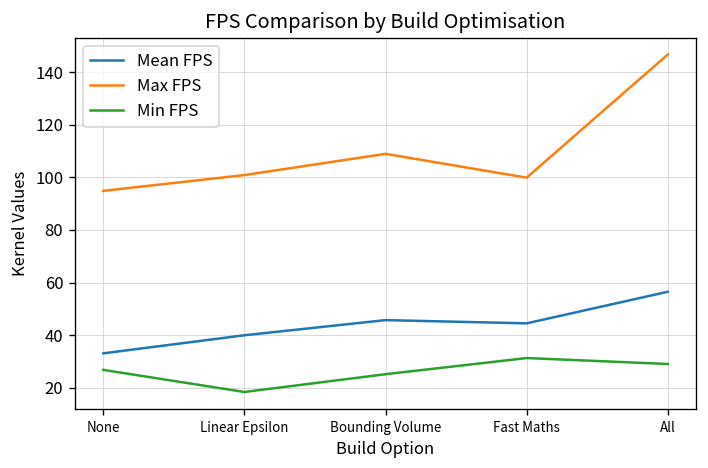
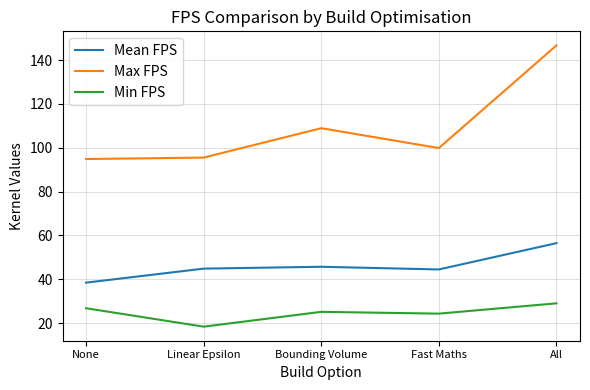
Mean FPS, None: 33 -> 38
Mean FPS, Linear Epsilon: 40 -> 45
Max FPS, Linear Epsilon: 101 -> 96
Min FPS, Fast Maths: 31 -> 24
